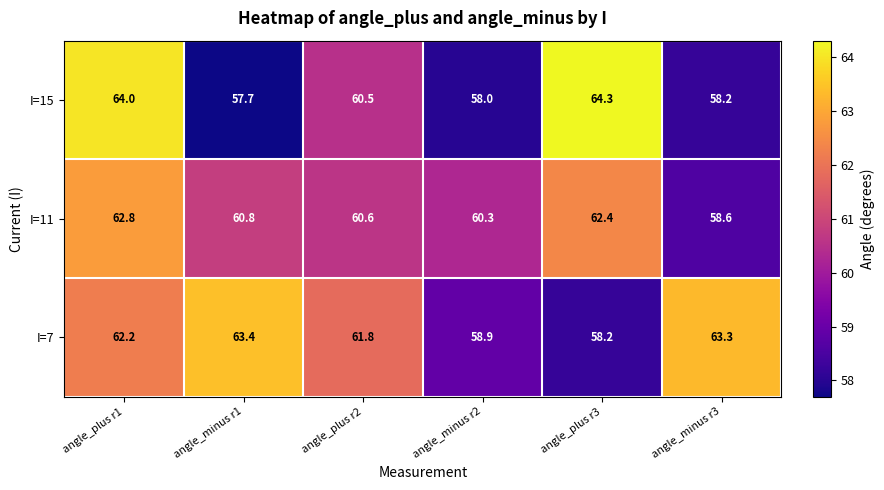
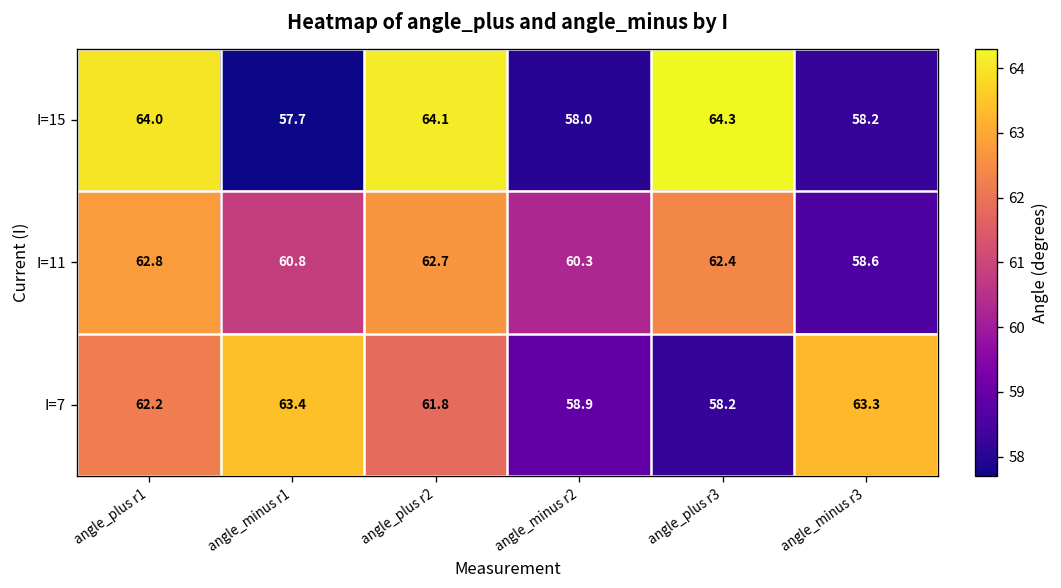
I=15, angle_plus r2: 60.5 -> 64.1
I=11, angle_plus r2: 60.6 -> 62.7
